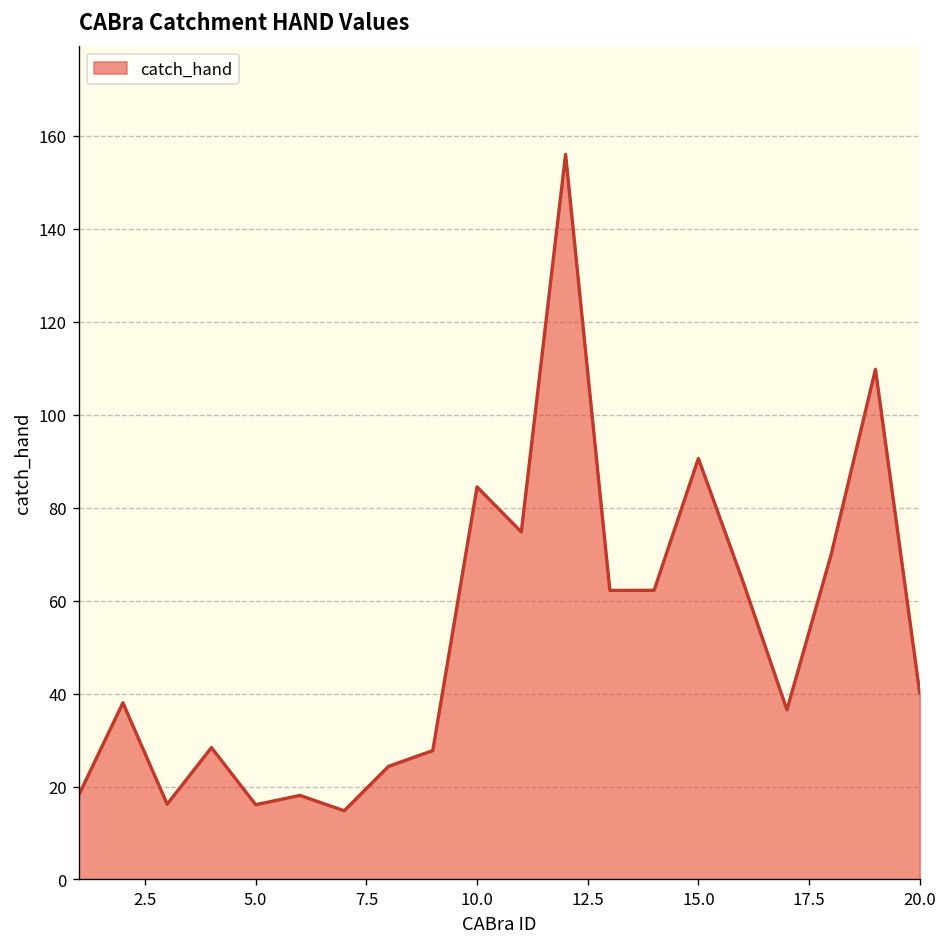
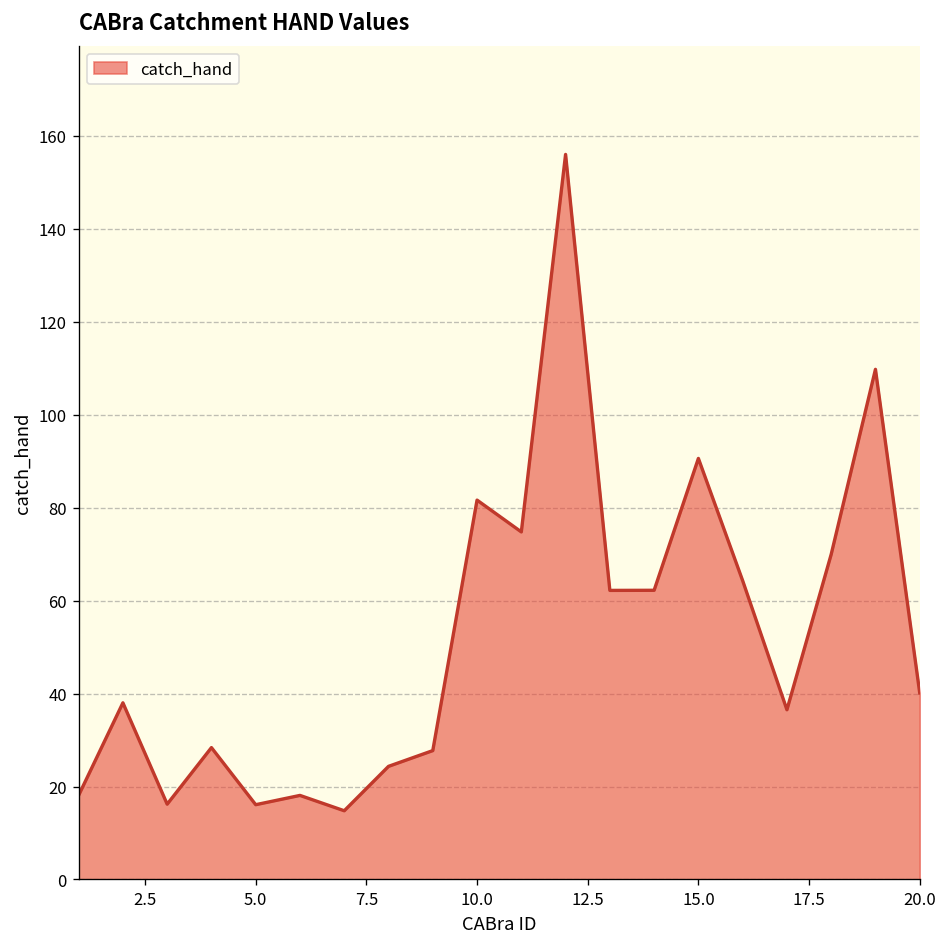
10.0: 84 -> 82
